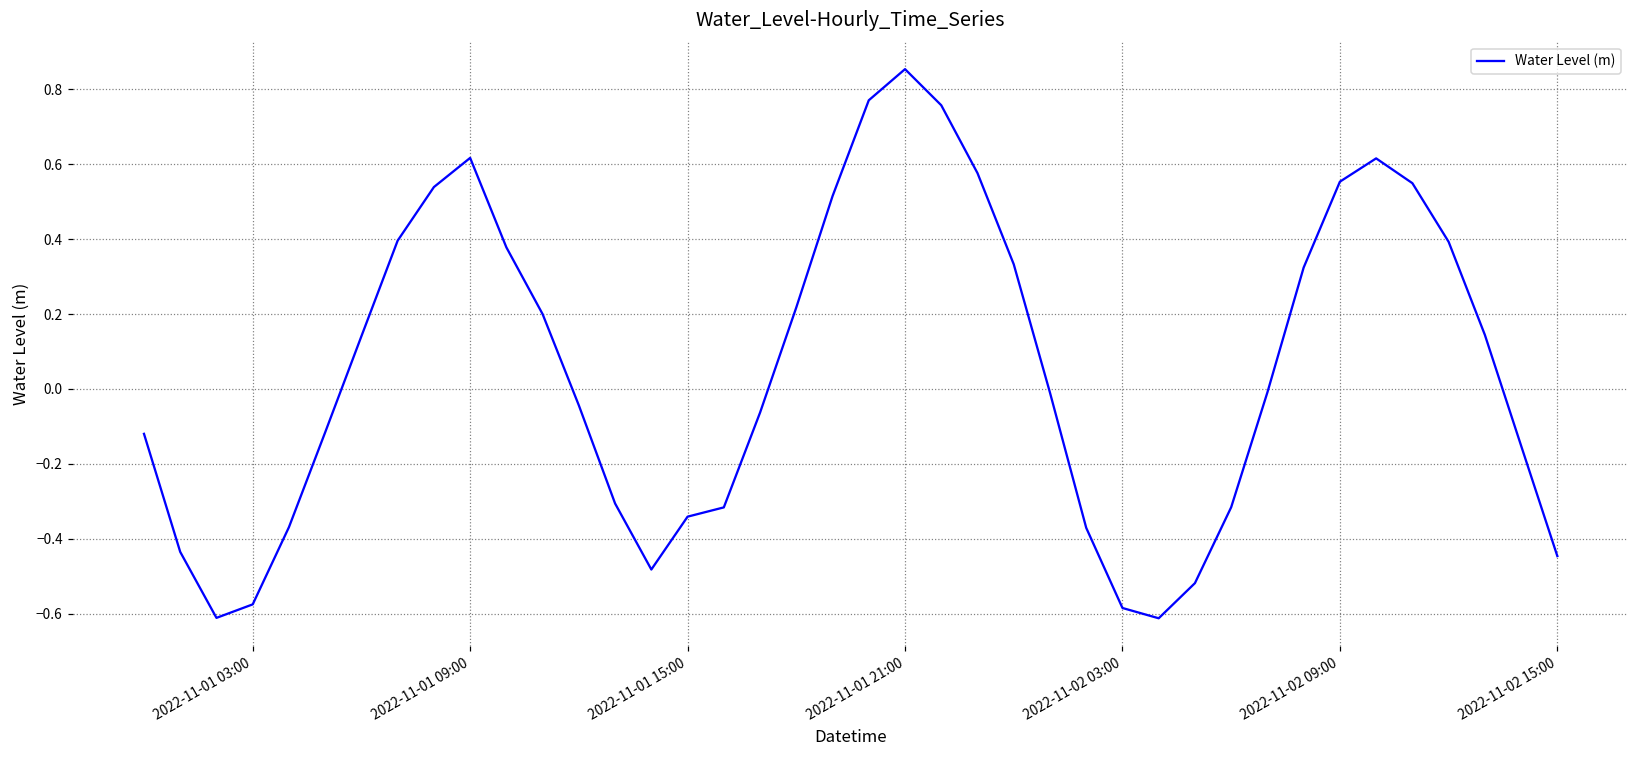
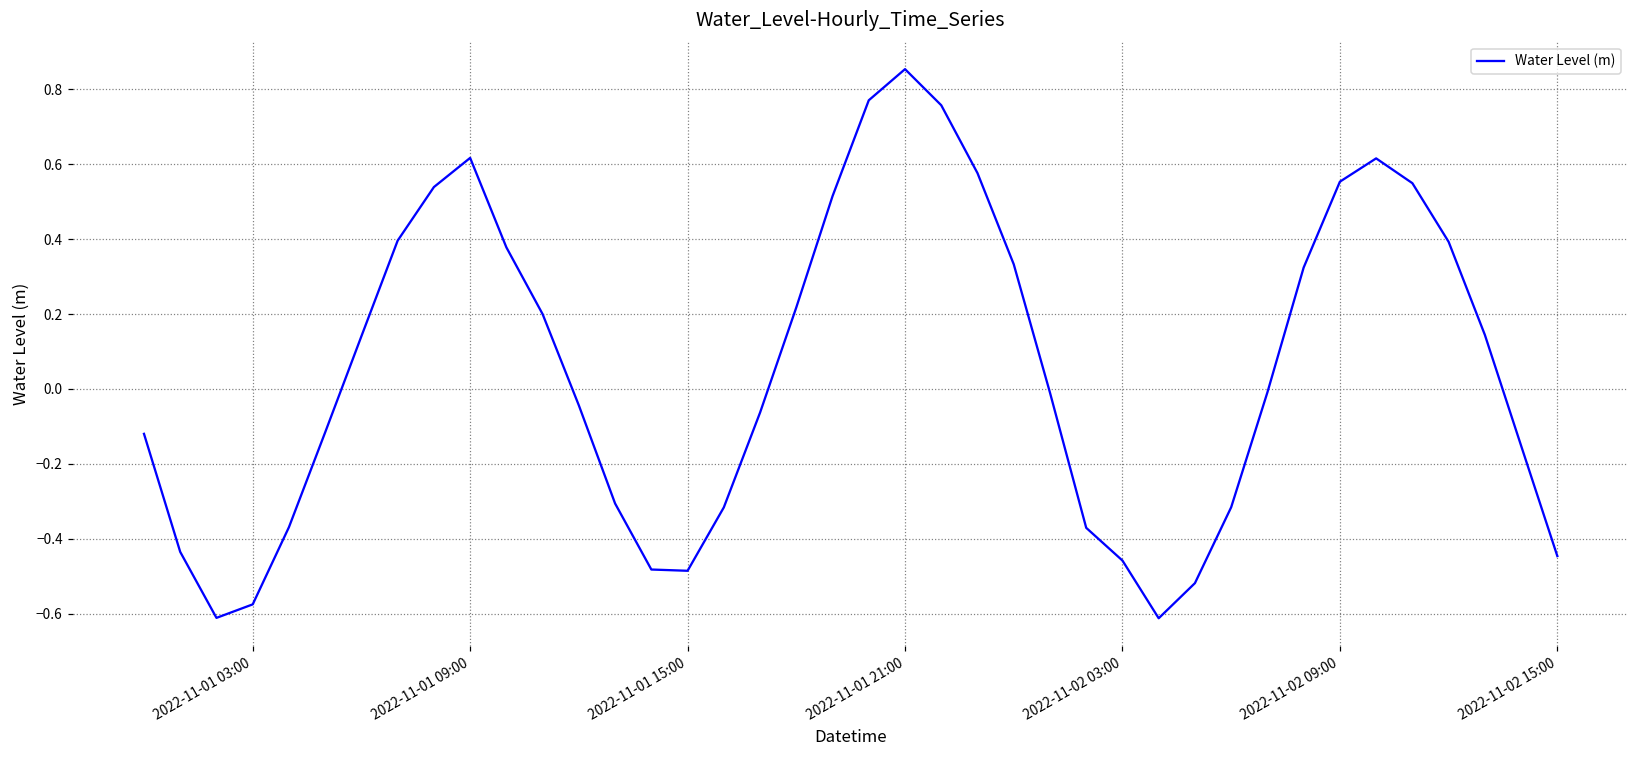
2022-11-01 15:00: -0.34 -> -0.48
2022-11-02 03:00: -0.58 -> -0.46
